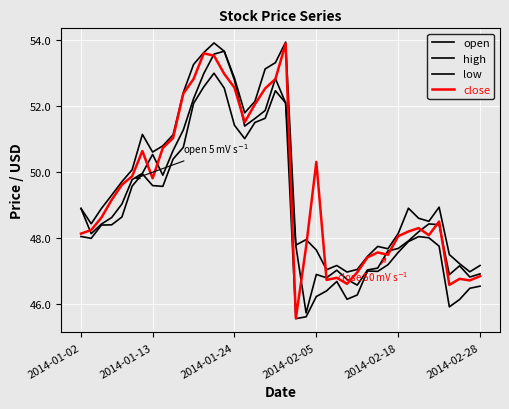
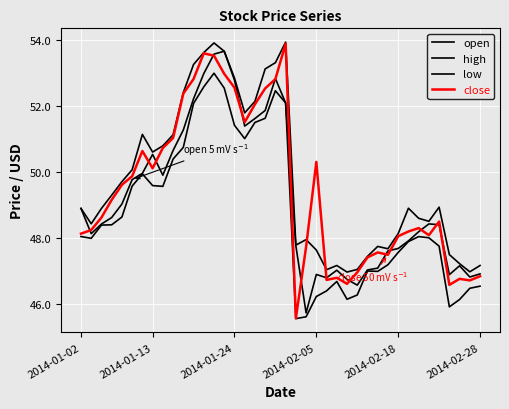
close, 2014-01-13: 49.8 -> 50.1
